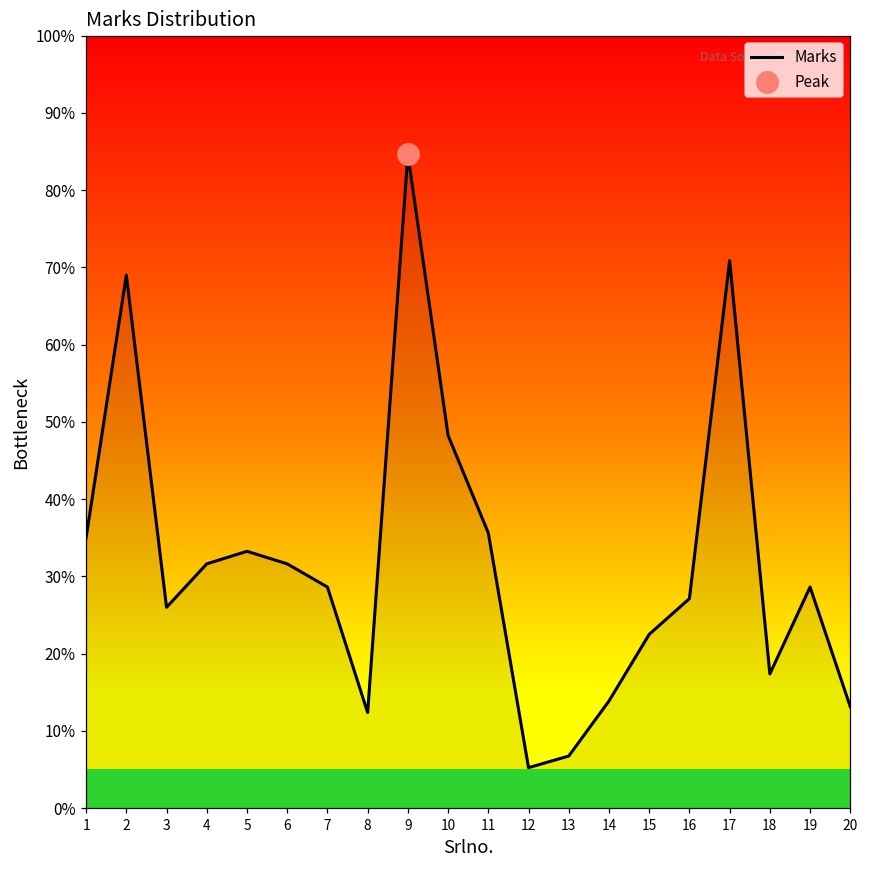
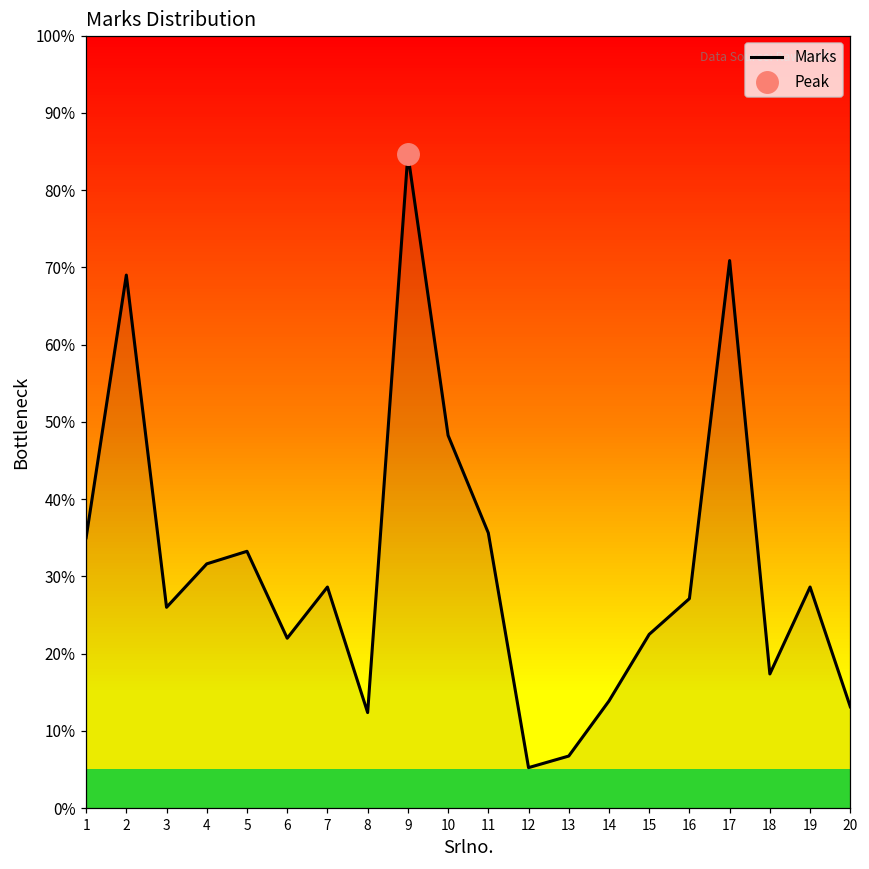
Marks, 6: 32% -> 22%
